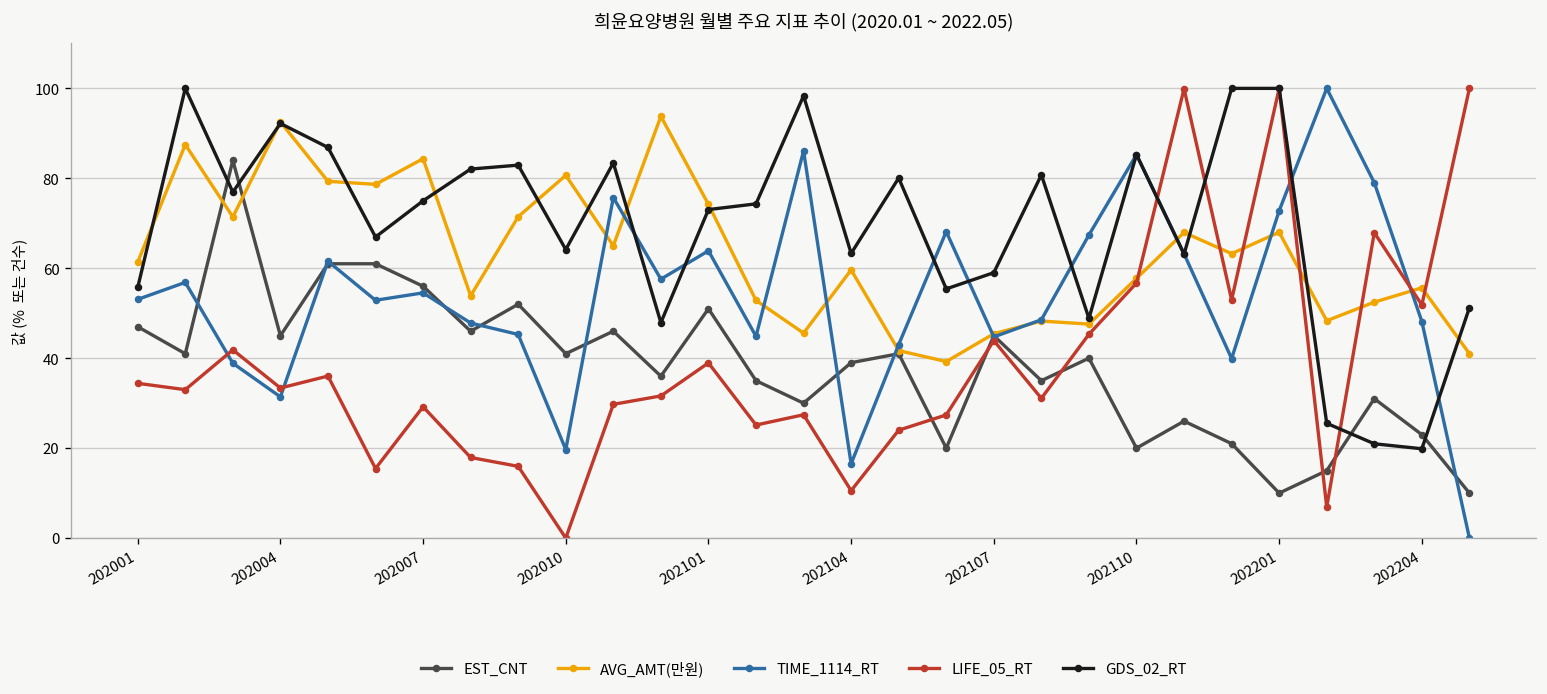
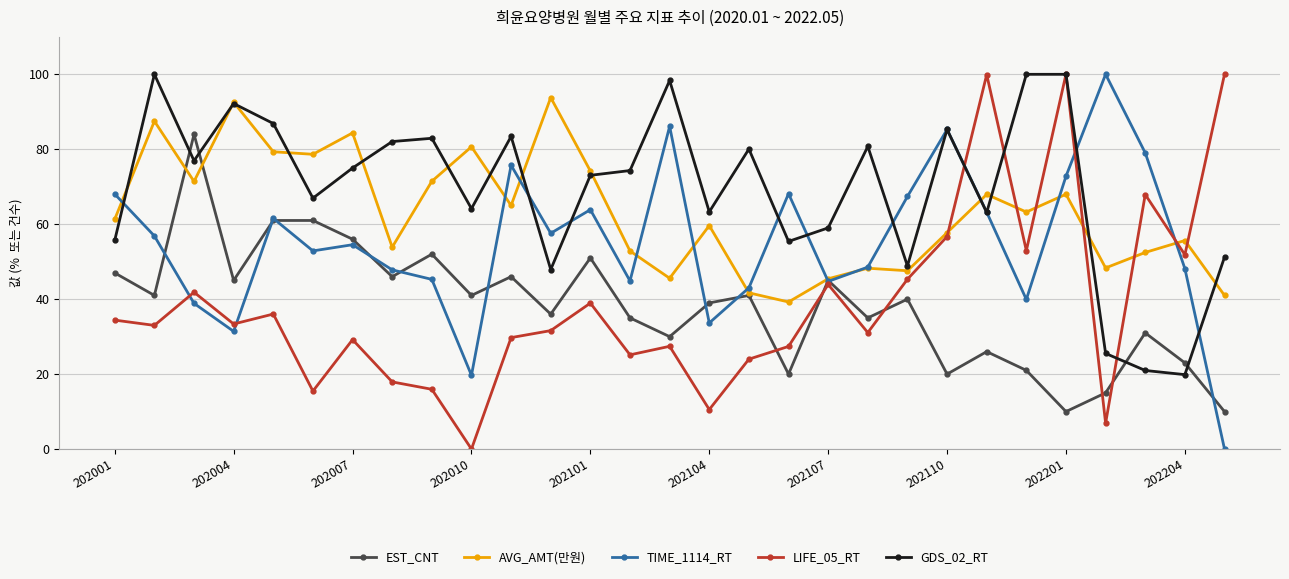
TIME_1114_RT, 202001: 53 -> 68
TIME_1114_RT, 202104: 17 -> 34
